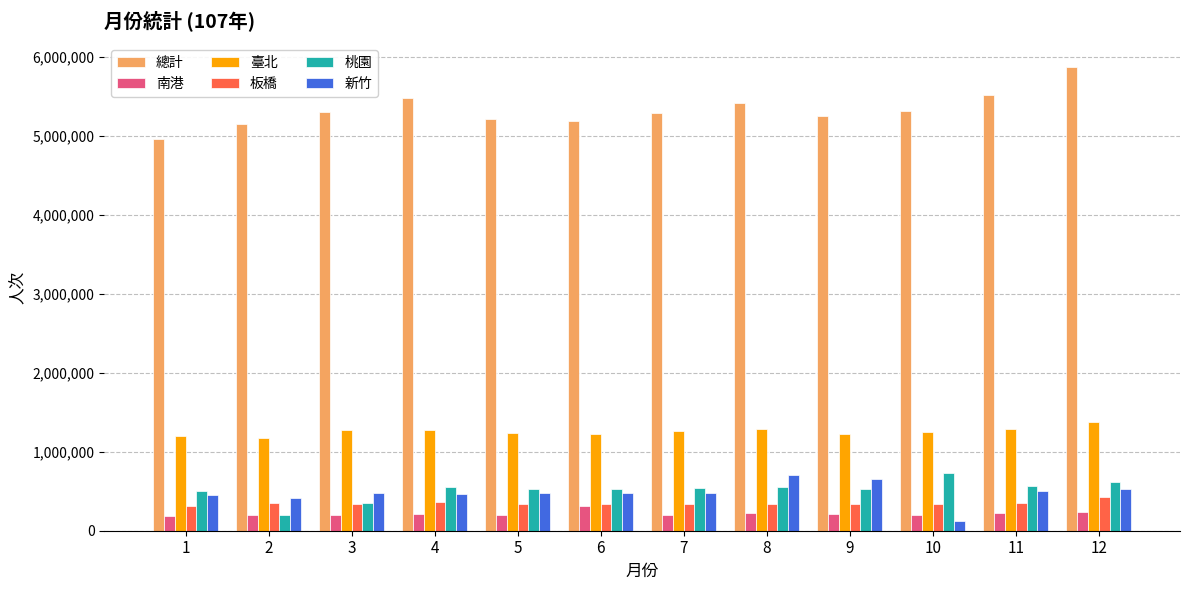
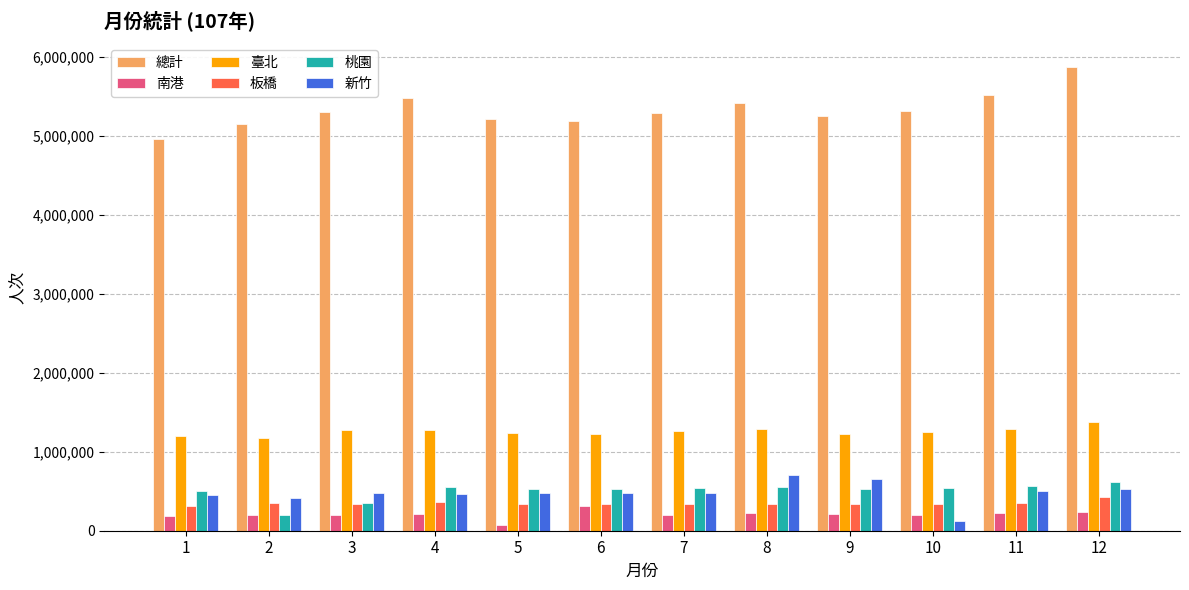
南港, 5: 200,000 -> 100,000
桃園, 10: 700,000 -> 500,000
